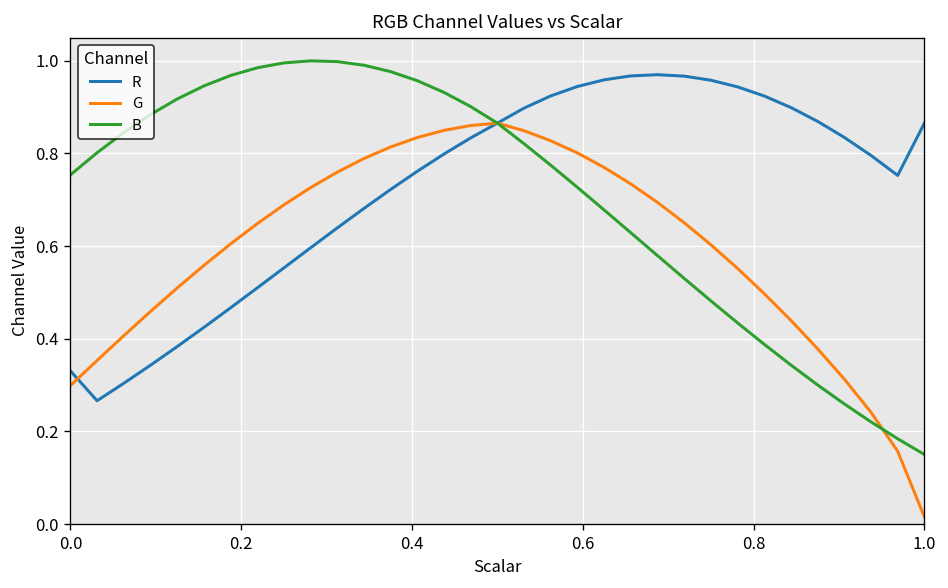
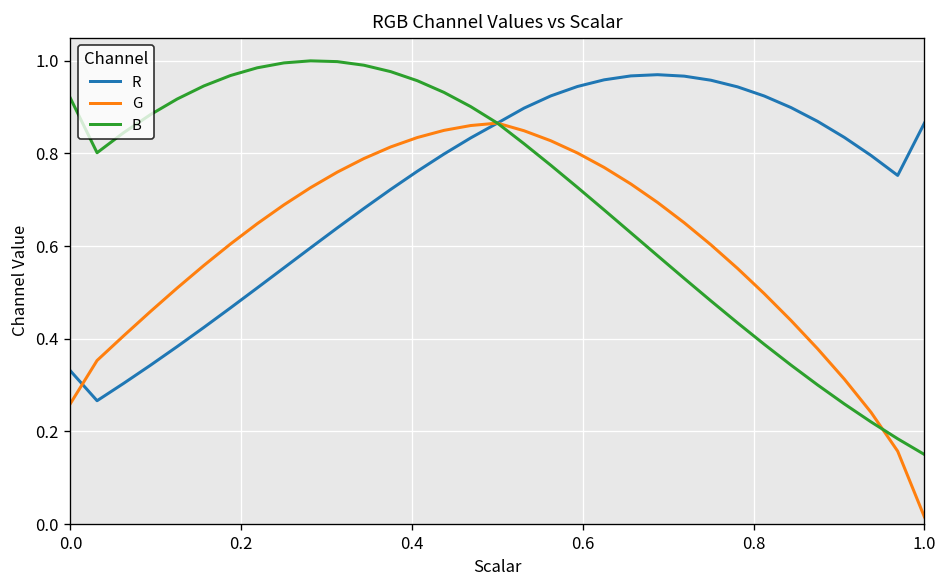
G, 0.0: 0.30 -> 0.26
B, 0.0: 0.75 -> 0.92
